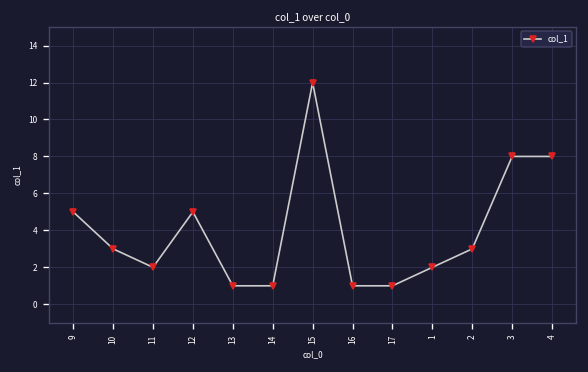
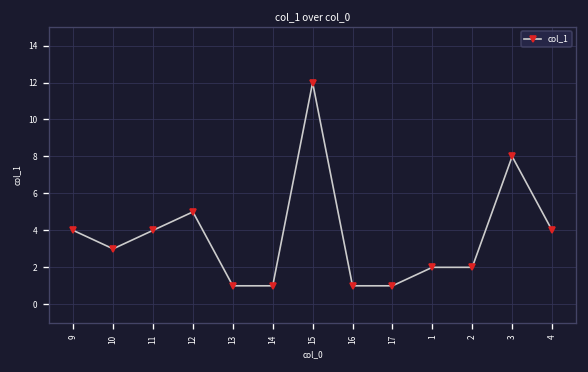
9: 5 -> 4
11: 2 -> 4
2: 3 -> 2
4: 8 -> 4
